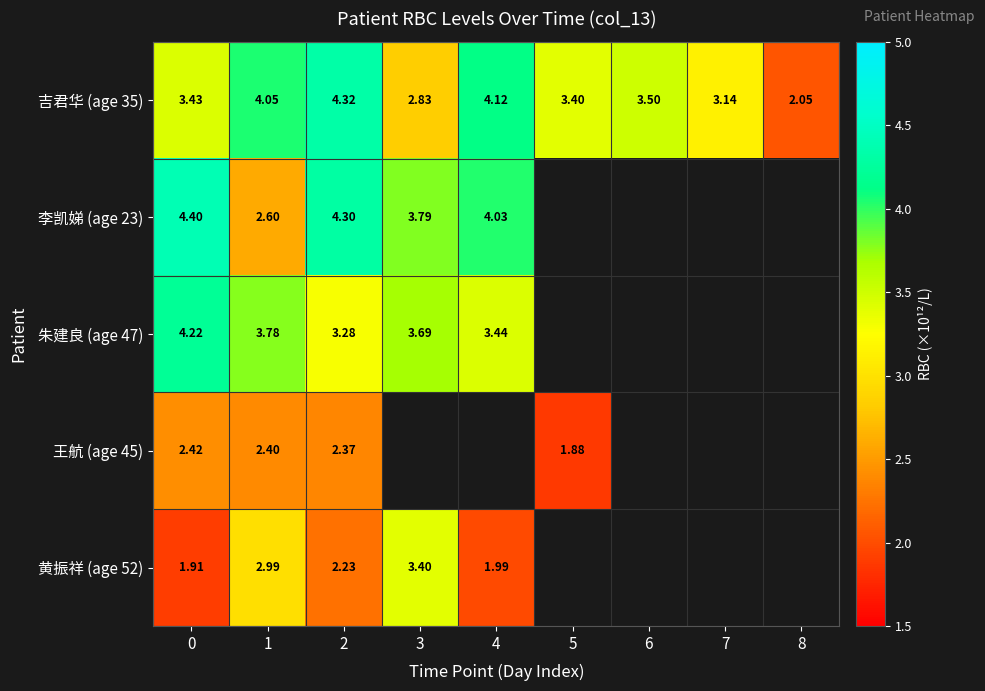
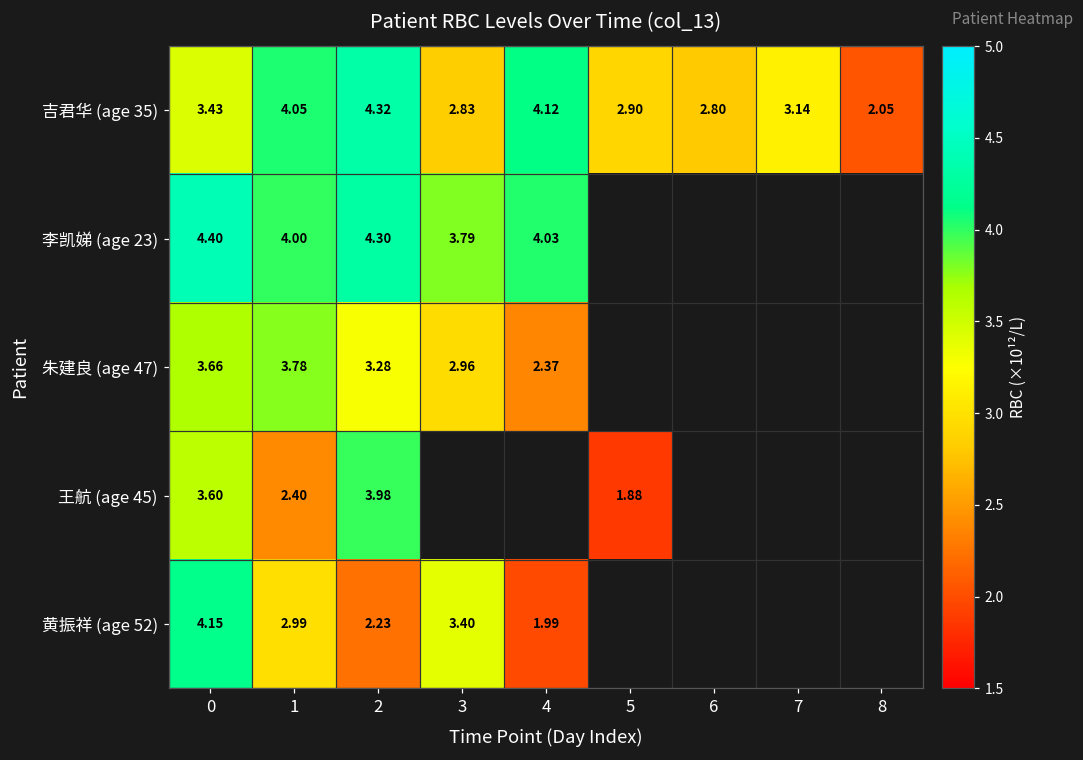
吉君华 (age 35), 5: 3.40 -> 2.90
吉君华 (age 35), 6: 3.50 -> 2.80
李凯娣 (age 23), 1: 2.60 -> 4.00
朱建良 (age 47), 0: 4.22 -> 3.66
朱建良 (age 47), 3: 3.69 -> 2.96
朱建良 (age 47), 4: 3.44 -> 2.37
王航 (age 45), 0: 2.42 -> 3.60
王航 (age 45), 2: 2.37 -> 3.98
黄振祥 (age 52), 0: 1.91 -> 4.15
